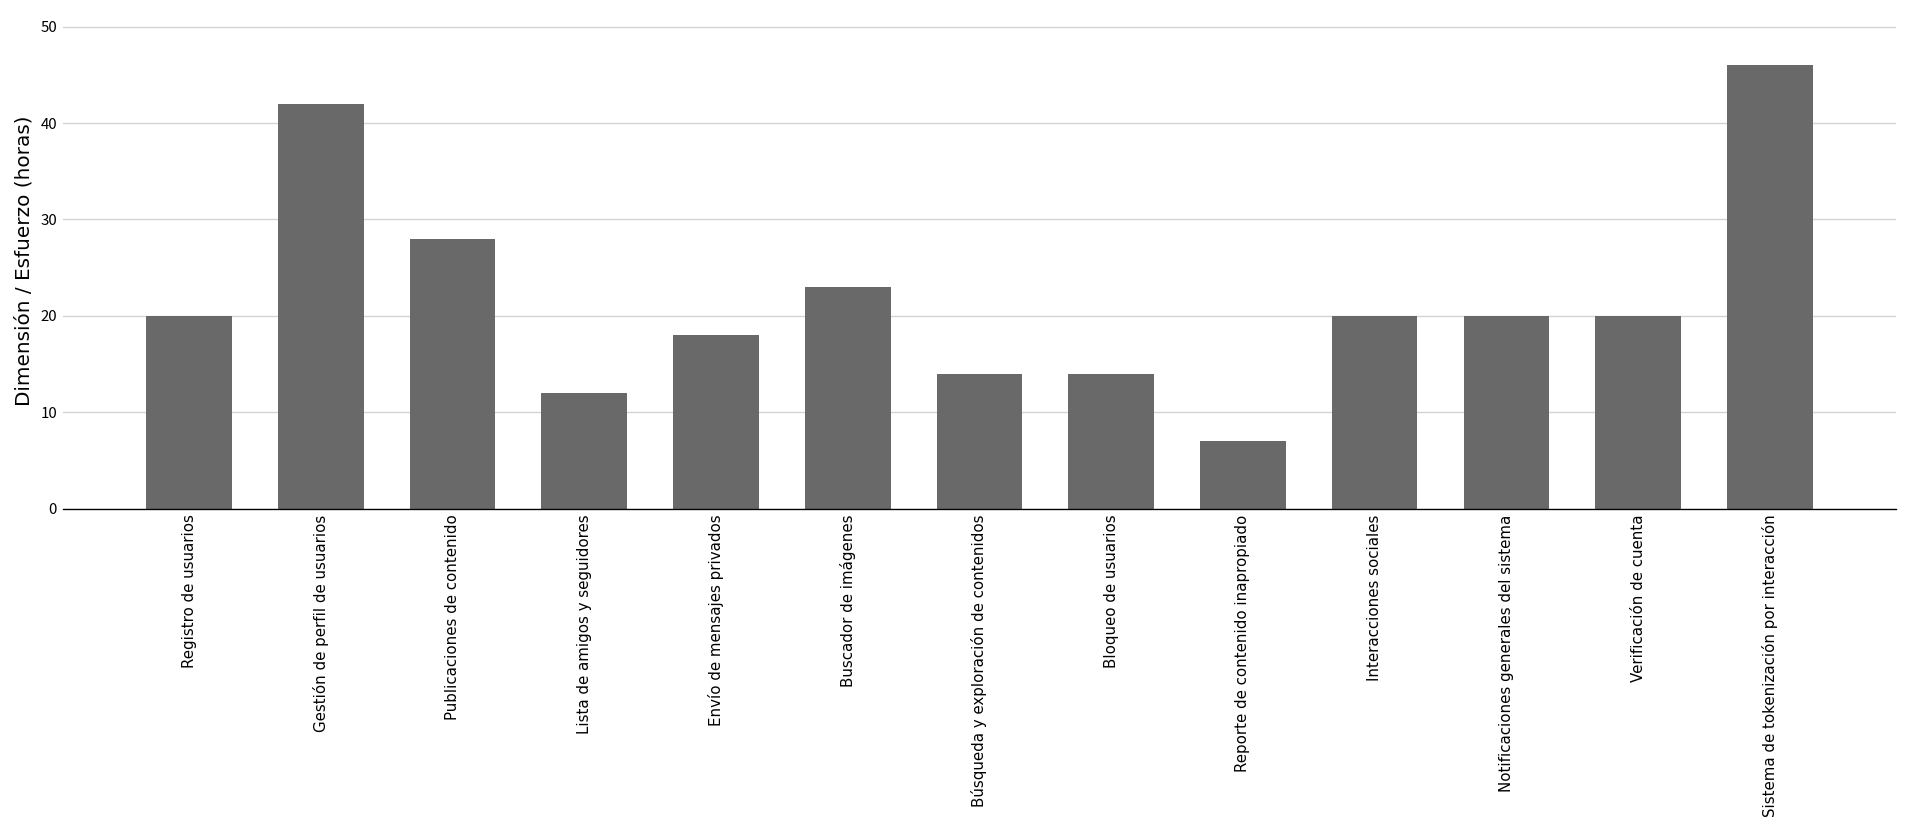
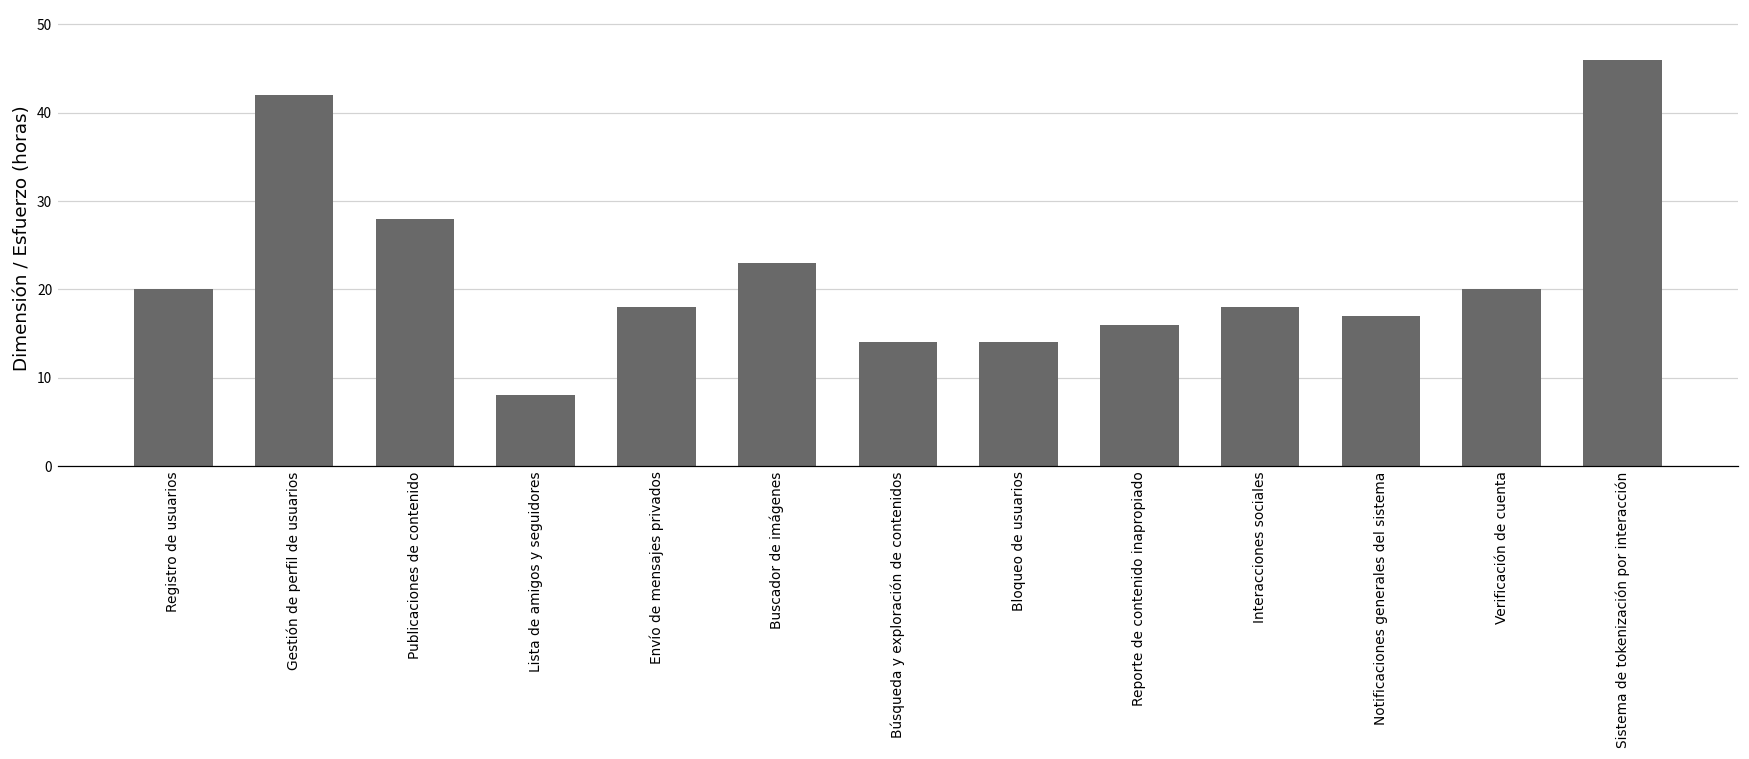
Lista de amigos y seguidores: 12 -> 8
Reporte de contenido inapropiado: 7 -> 16
Interacciones sociales: 20 -> 18
Notificaciones generales del sistema: 20 -> 17
